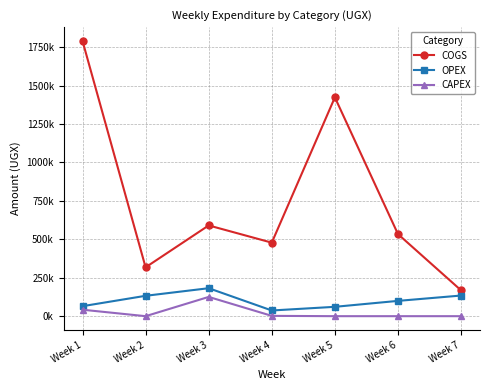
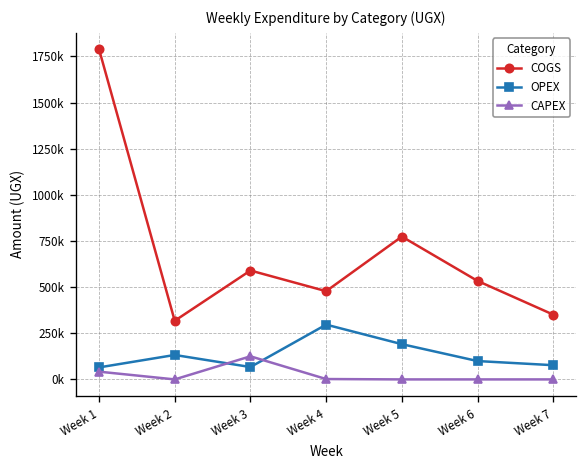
OPEX, Week 3: 180000 -> 70000
OPEX, Week 4: 40000 -> 300000
COGS, Week 5: 1420000 -> 770000
OPEX, Week 5: 60000 -> 190000
COGS, Week 7: 170000 -> 350000
OPEX, Week 7: 130000 -> 80000
